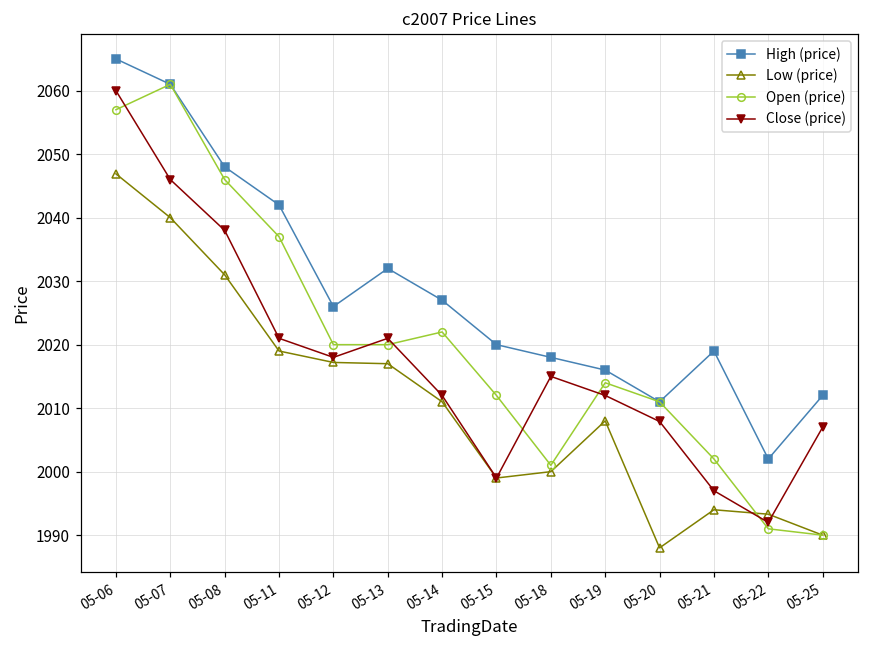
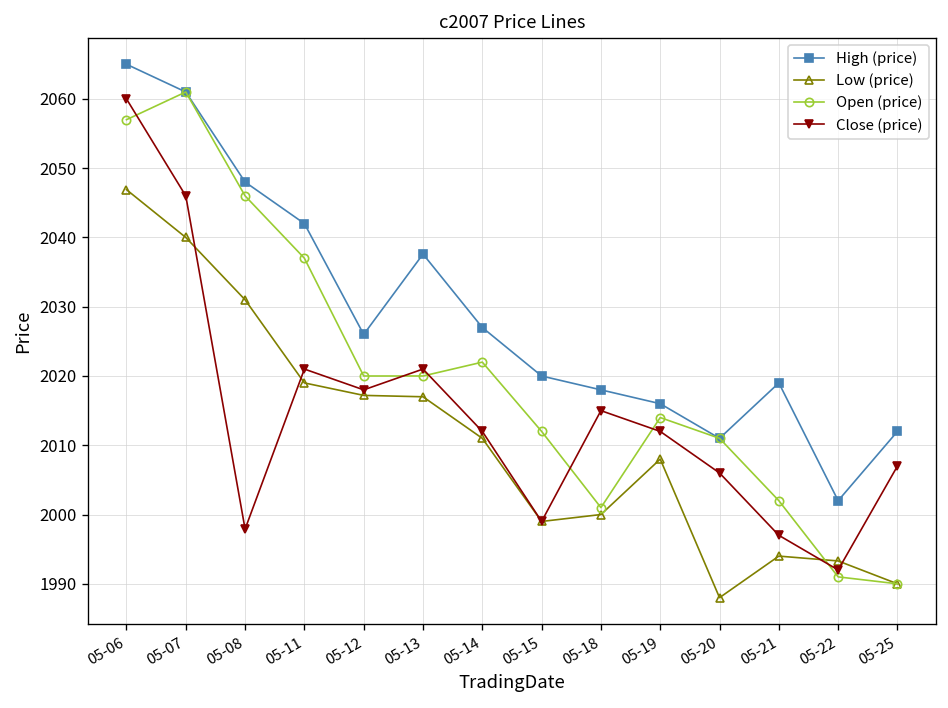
Close (price), 05-08: 2038 -> 1998
High (price), 05-13: 2032 -> 2038
Close (price), 05-20: 2008 -> 2006
